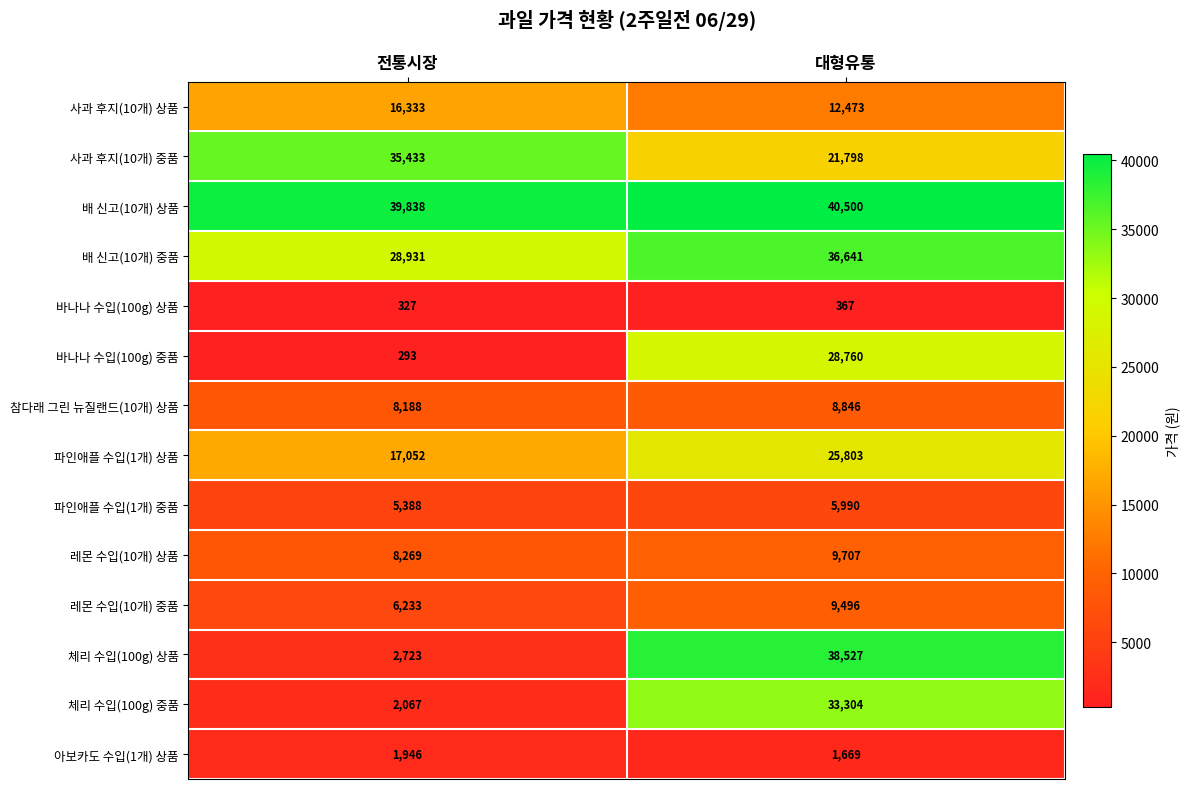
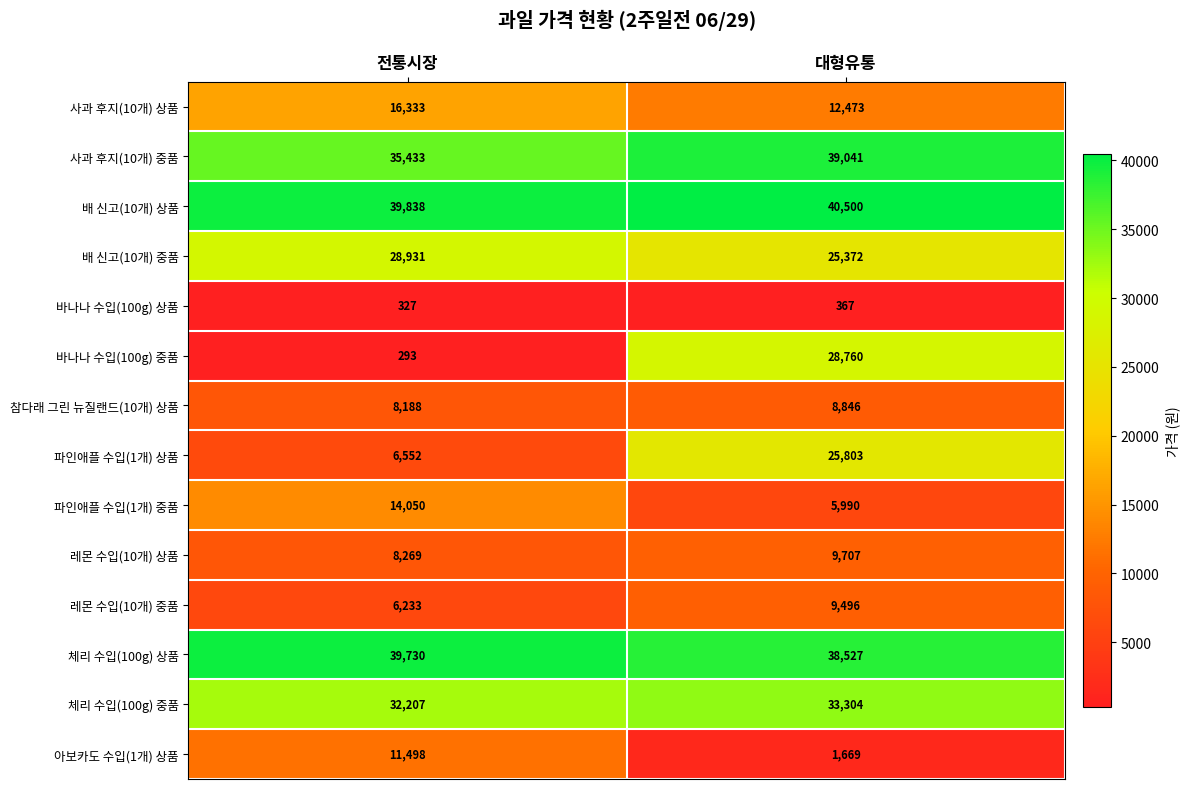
사과 후지(10개) 중품, 대형유통: 21,798 -> 39,041
배 신고(10개) 중품, 대형유통: 36,641 -> 25,372
파인애플 수입(1개) 상품, 전통시장: 17,052 -> 6,552
파인애플 수입(1개) 중품, 전통시장: 5,388 -> 14,050
체리 수입(100g) 상품, 전통시장: 2,723 -> 39,730
체리 수입(100g) 중품, 전통시장: 2,067 -> 32,207
아보카도 수입(1개) 상품, 전통시장: 1,946 -> 11,498
